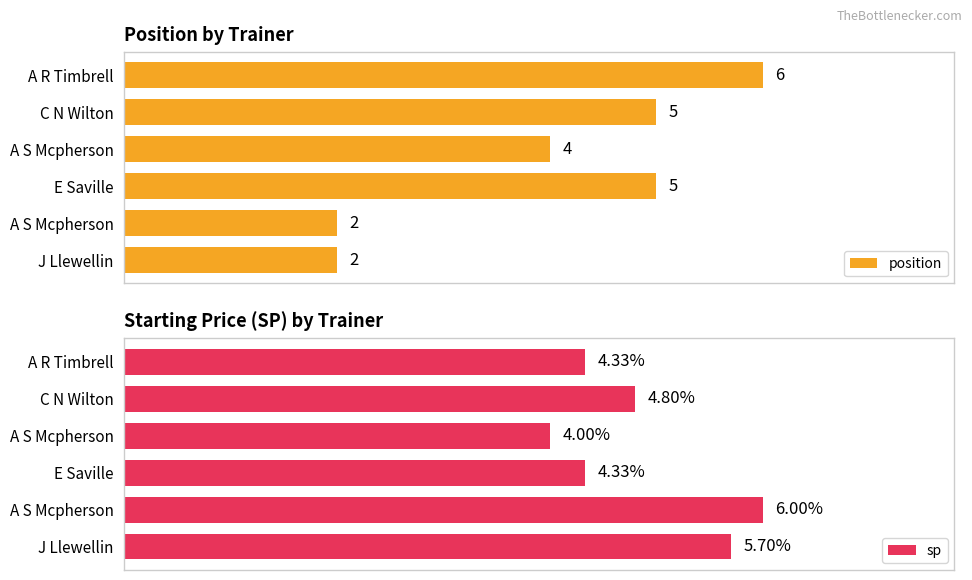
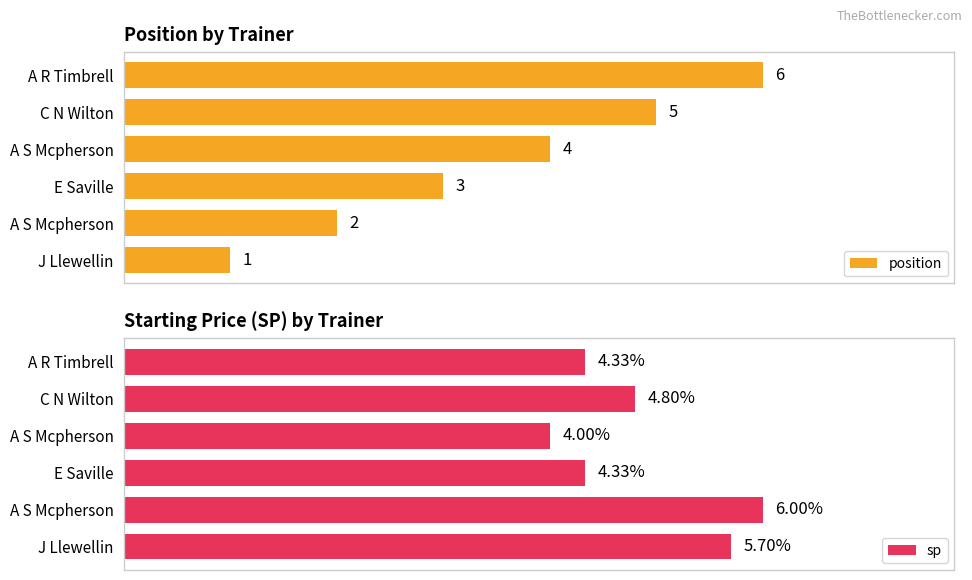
Position by Trainer, E Saville: 5 -> 3
Position by Trainer, J Llewellin: 2 -> 1
